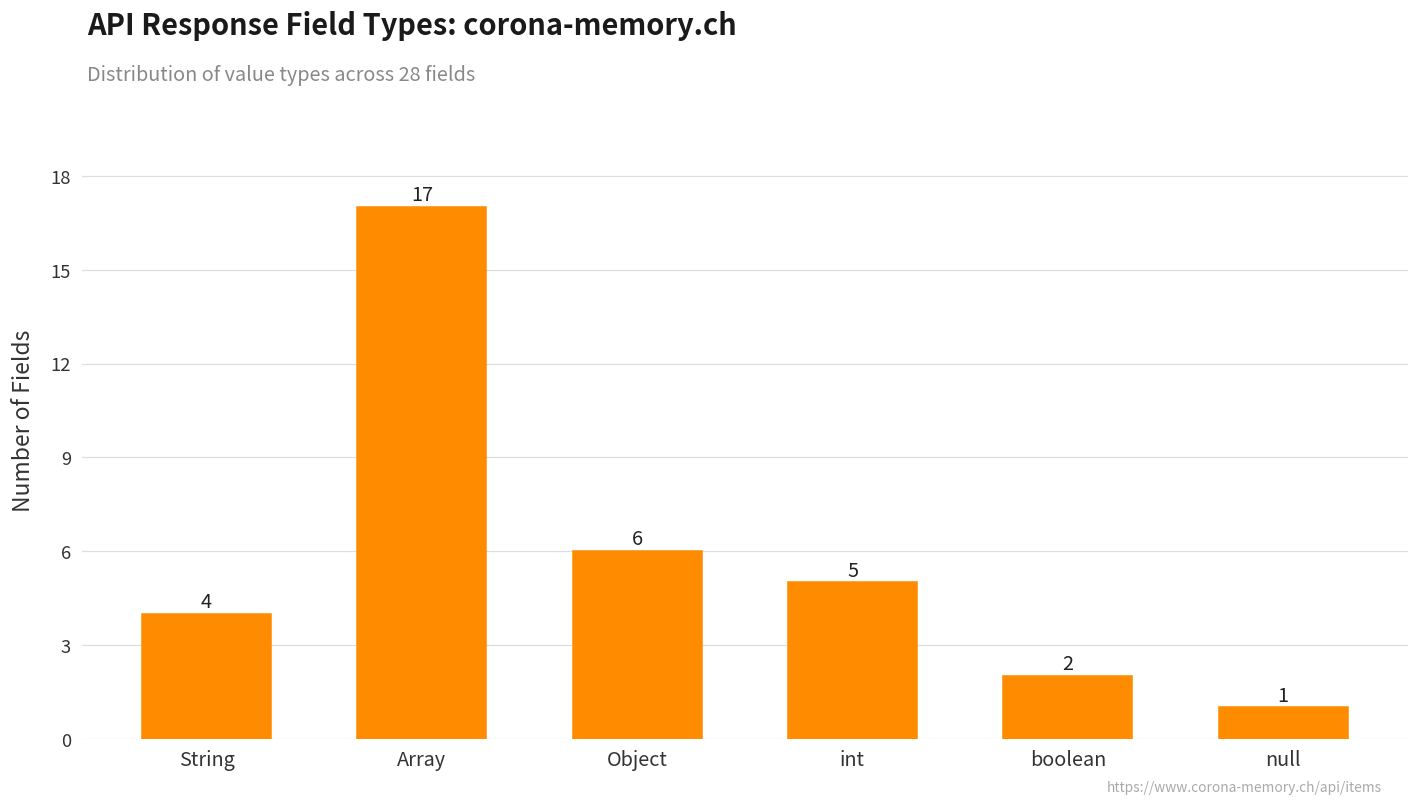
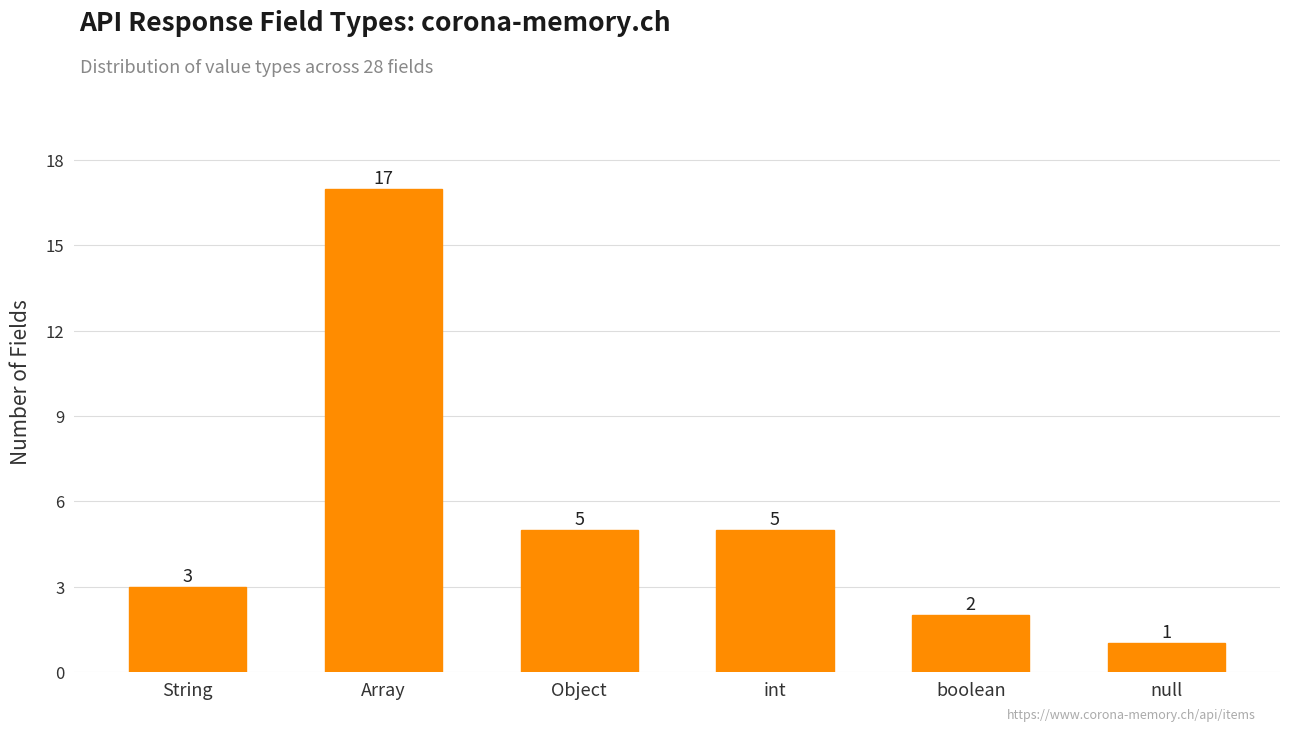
String: 4 -> 3
Object: 6 -> 5
